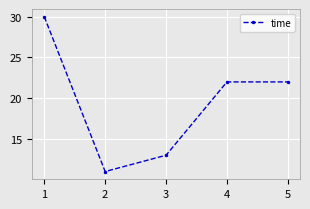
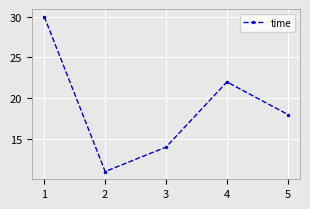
3: 13 -> 14
5: 22 -> 18
